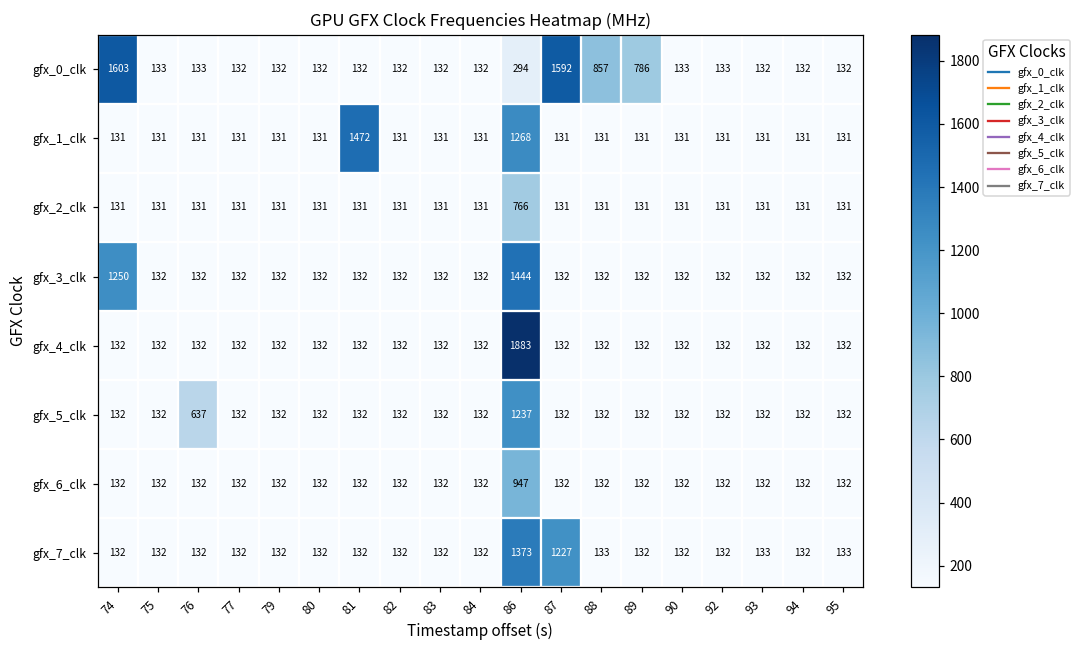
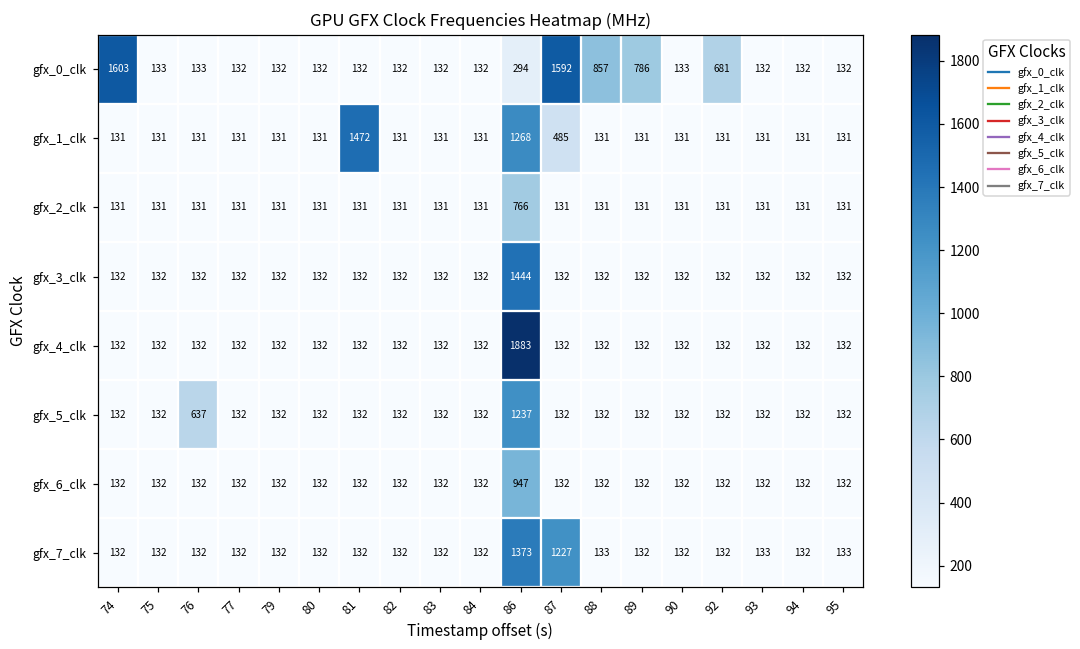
gfx_0_clk, 92: 133 -> 681
gfx_1_clk, 87: 131 -> 485
gfx_3_clk, 74: 1250 -> 132
